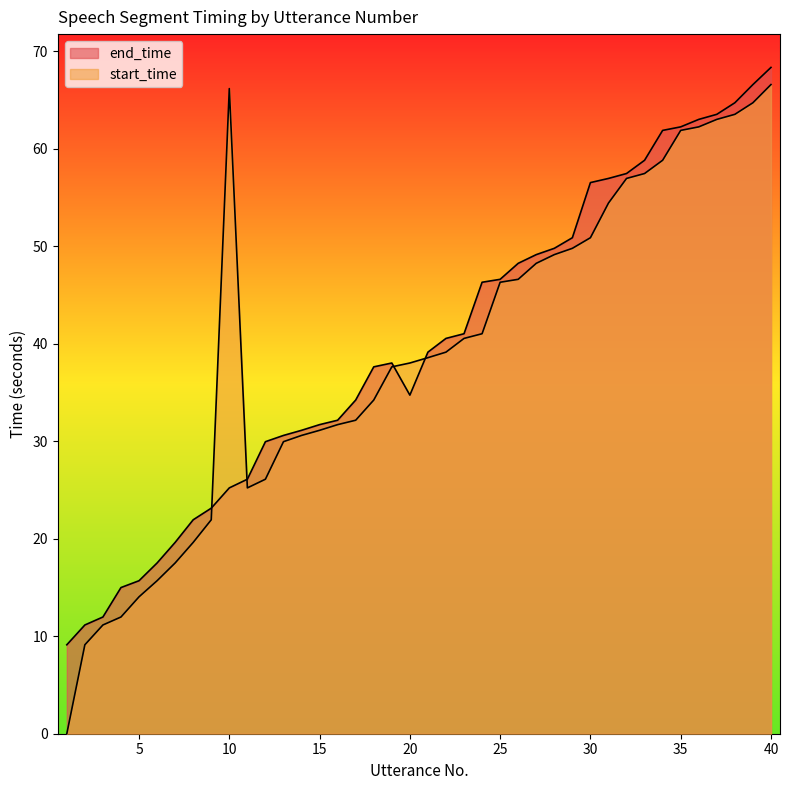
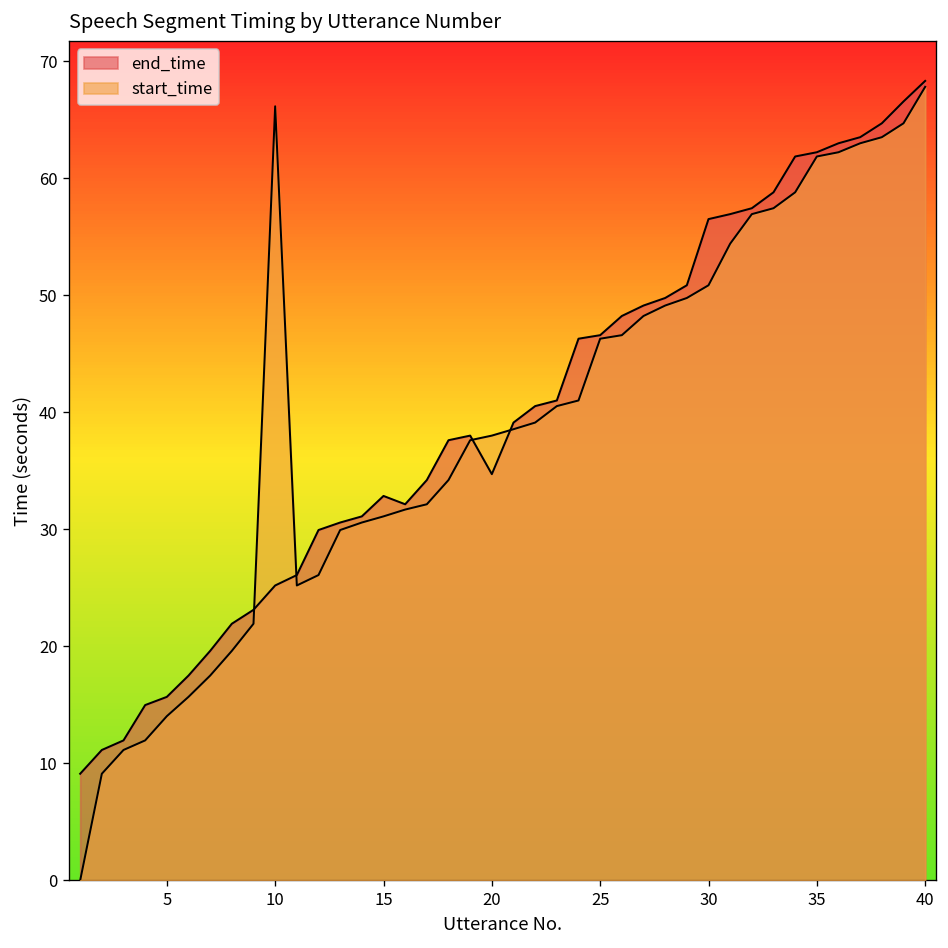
end_time, 15: 32 -> 33
start_time, 40: 67 -> 68
